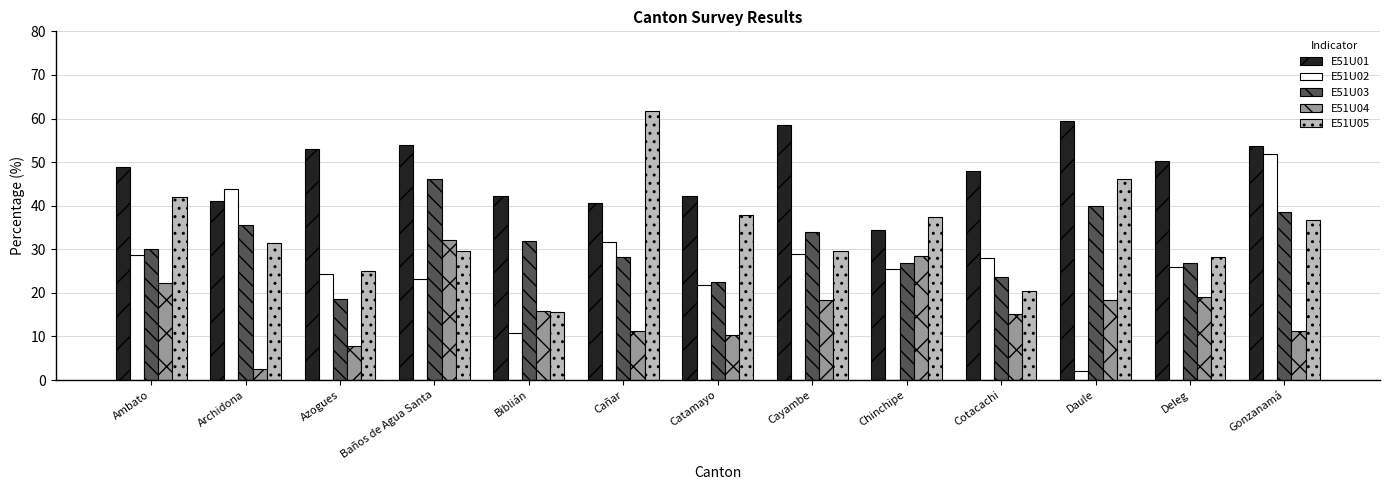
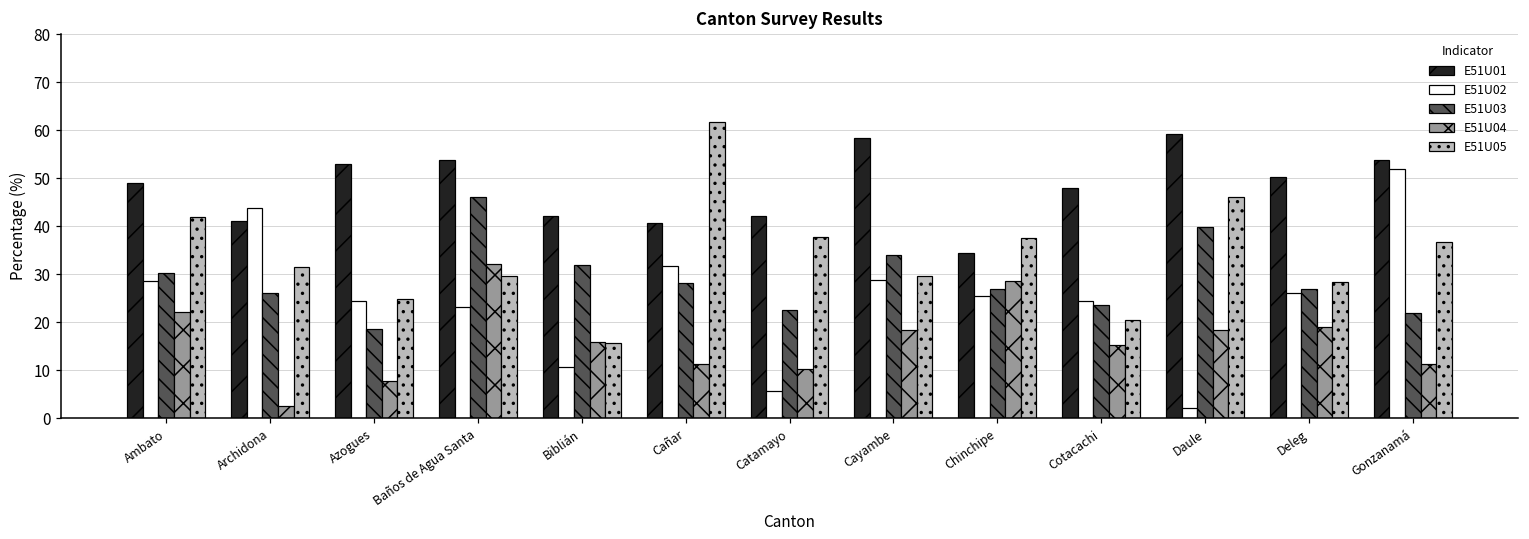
E51U03, Archidona: 35 -> 26
E51U02, Catamayo: 22 -> 6
E51U02, Cotacachi: 28 -> 24
E51U03, Gonzanamá: 38 -> 22
